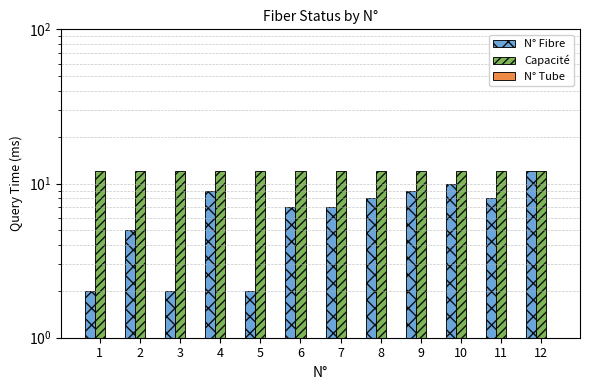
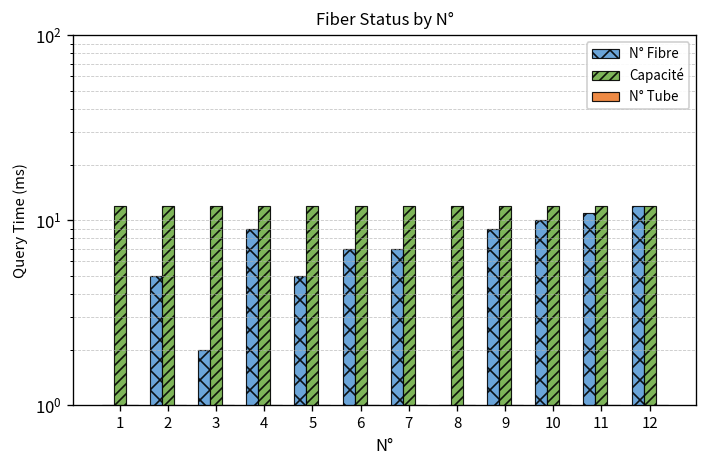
N° Fibre, 1: 2 -> 1
N° Fibre, 5: 2 -> 5
N° Fibre, 8: 8 -> 1
N° Fibre, 11: 8 -> 11
